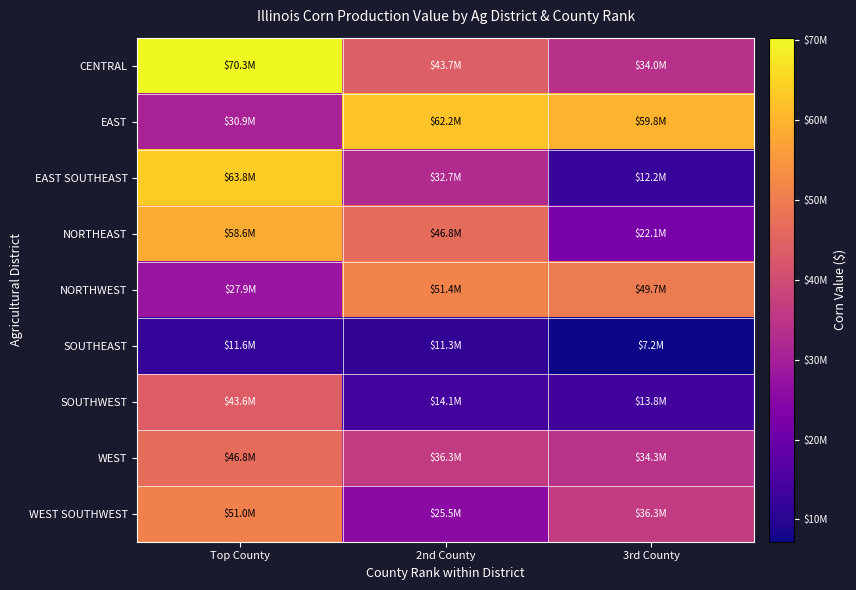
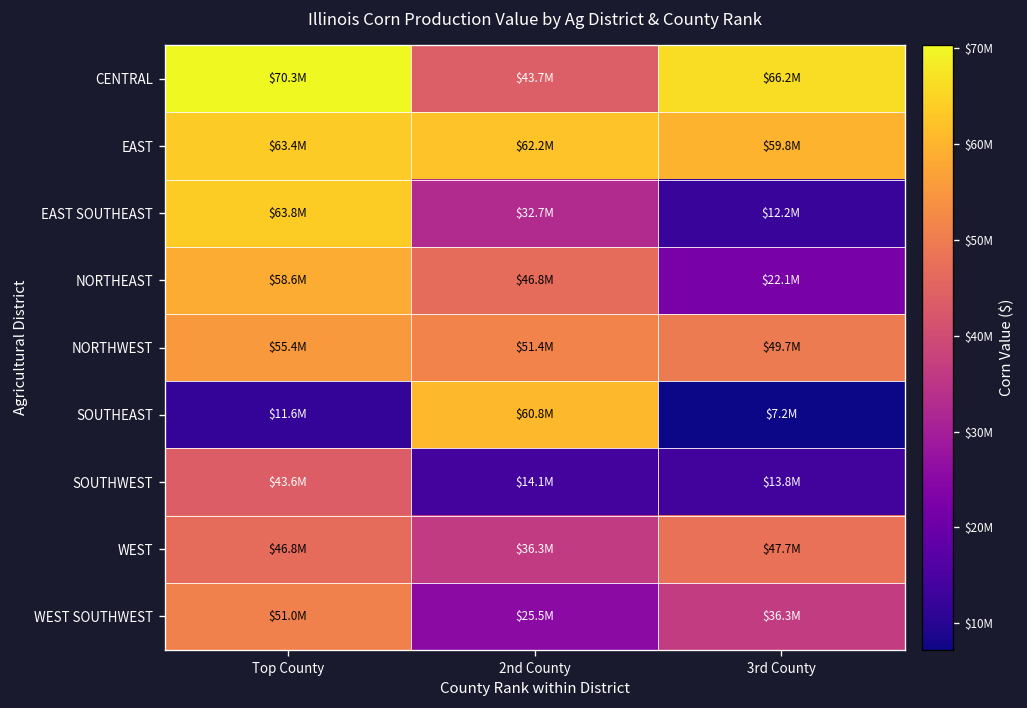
CENTRAL, 3rd County: $34.0M -> $66.2M
EAST, Top County: $30.9M -> $63.4M
NORTHWEST, Top County: $27.9M -> $55.4M
SOUTHEAST, 2nd County: $11.3M -> $60.8M
WEST, 3rd County: $34.3M -> $47.7M
